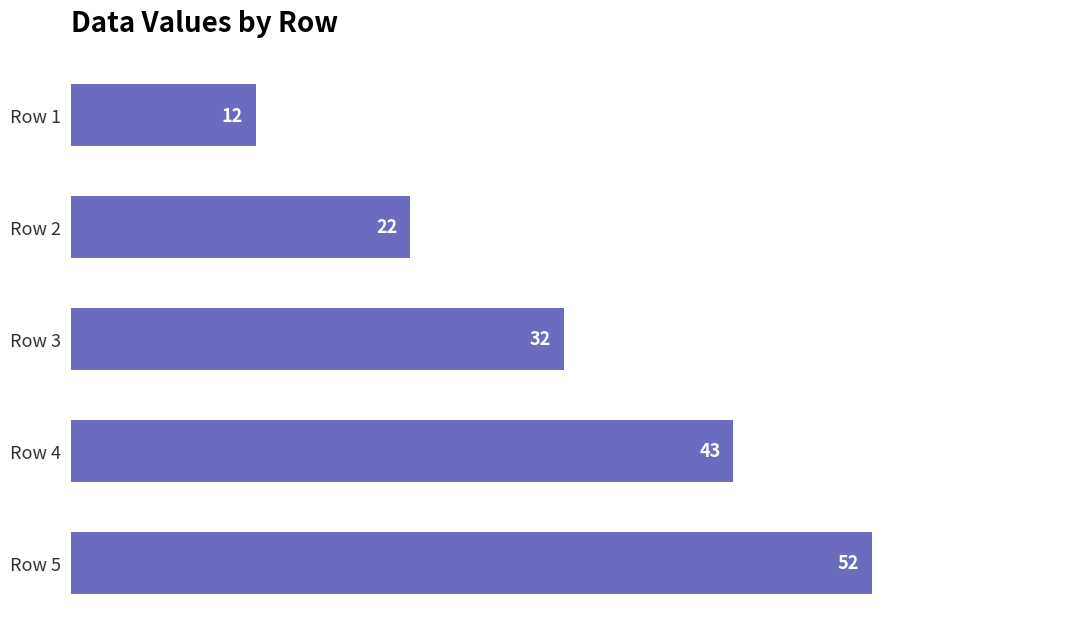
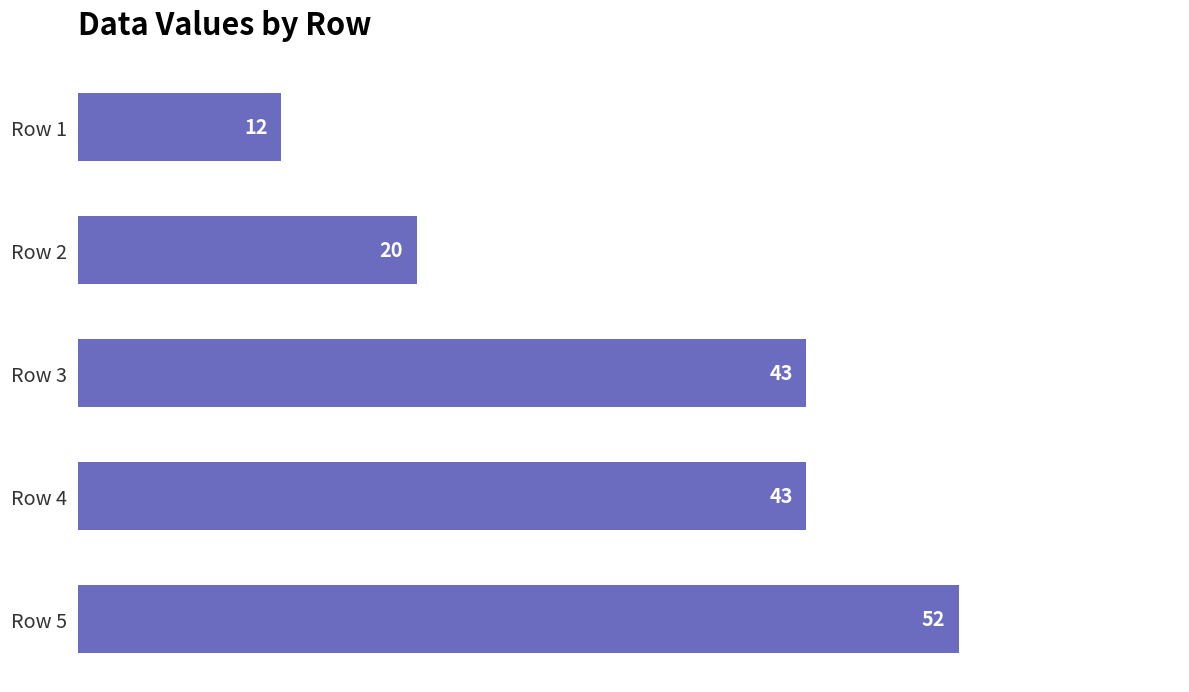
Row 2: 22 -> 20
Row 3: 32 -> 43
